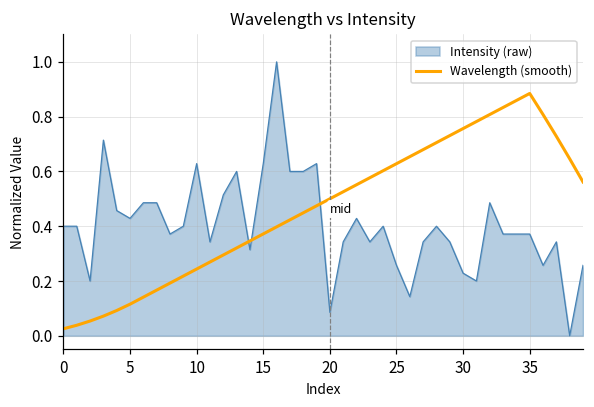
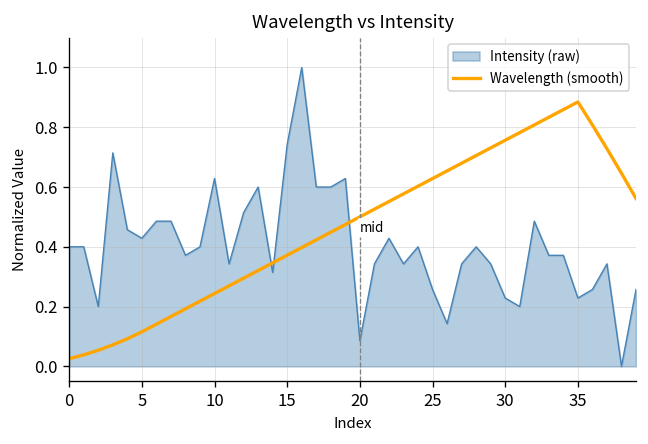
Intensity (raw), 15: 0.63 -> 0.74
Intensity (raw), 35: 0.37 -> 0.23
